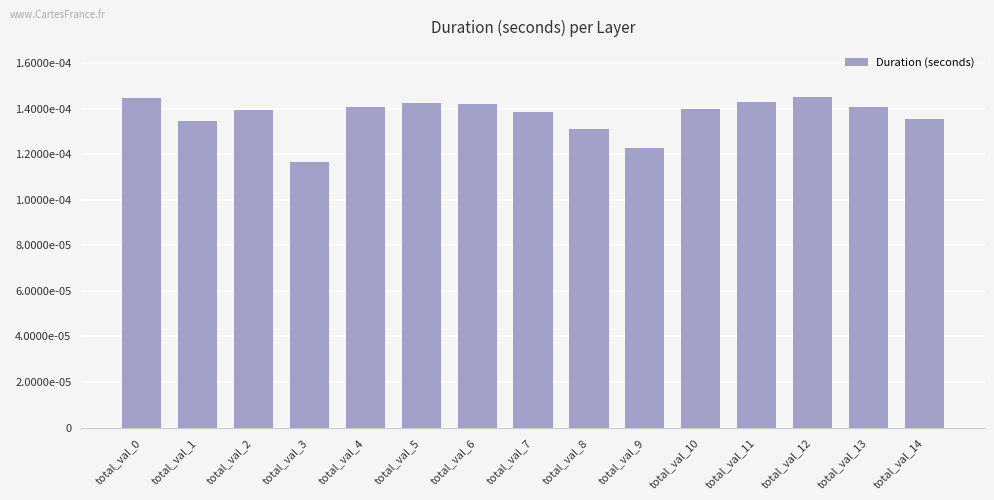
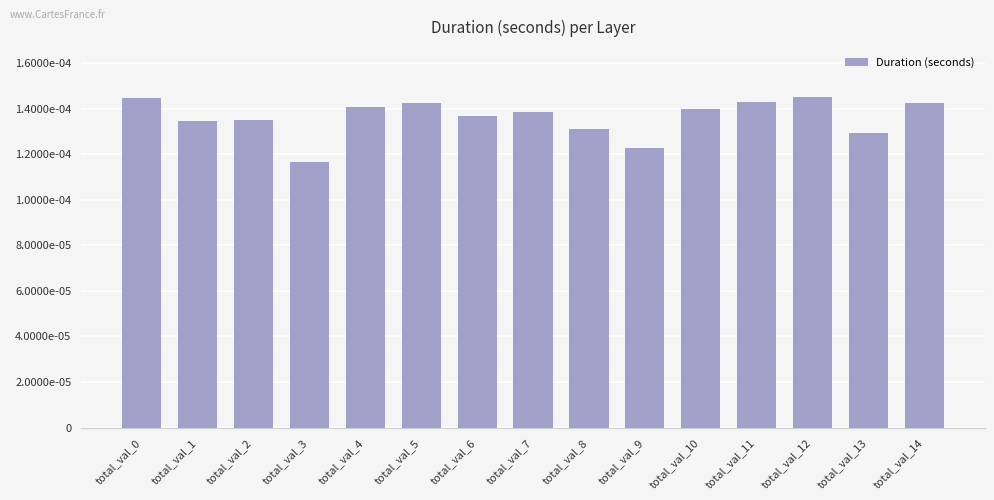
total_val_2: 0.000139 -> 0.000135
total_val_6: 0.000142 -> 0.000137
total_val_13: 0.000141 -> 0.000129
total_val_14: 0.000135 -> 0.000142
